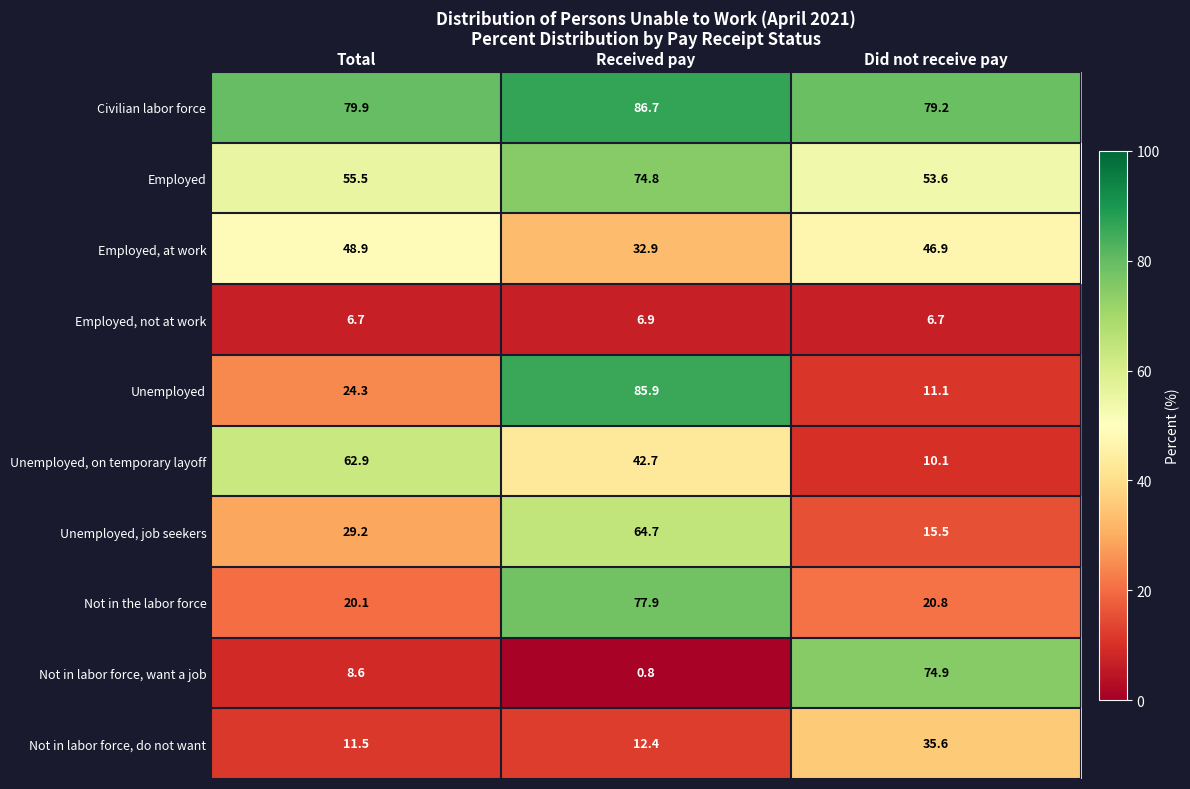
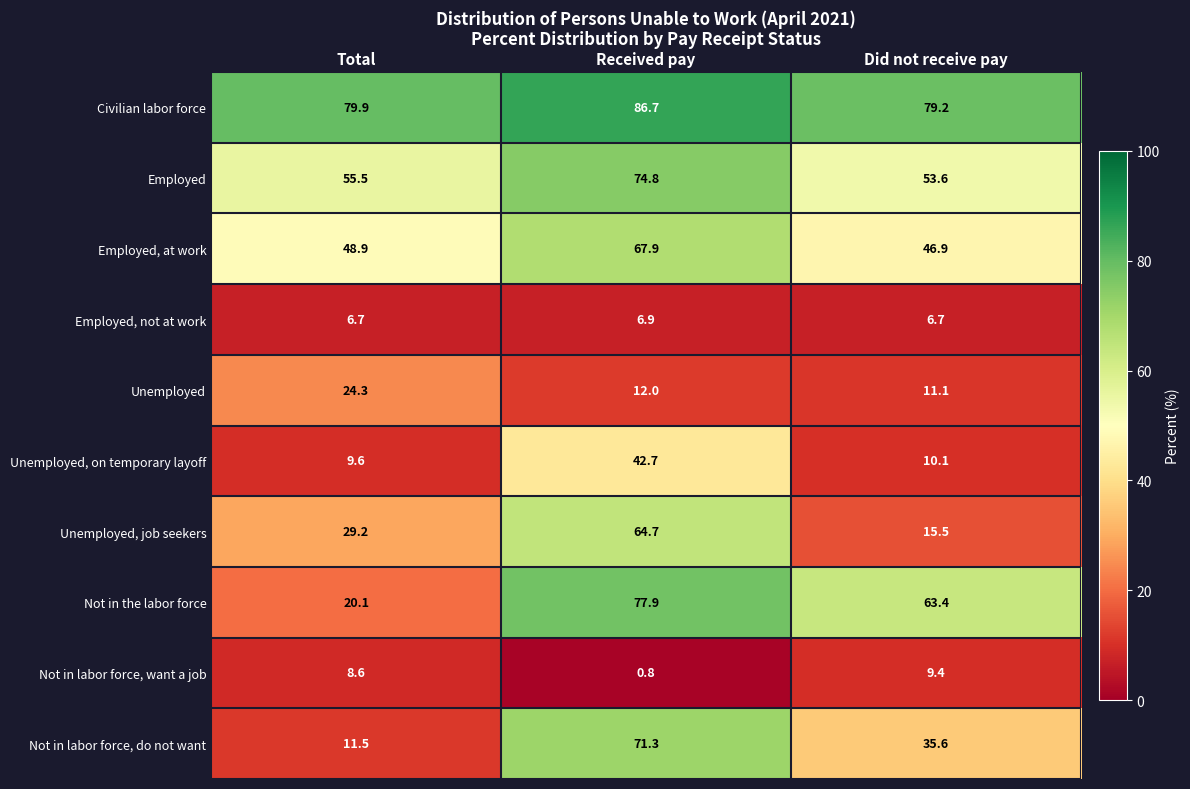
Employed, at work, Received pay: 32.9 -> 67.9
Unemployed, Received pay: 85.9 -> 12.0
Unemployed, on temporary layoff, Total: 62.9 -> 9.6
Not in the labor force, Did not receive pay: 20.8 -> 63.4
Not in labor force, want a job, Did not receive pay: 74.9 -> 9.4
Not in labor force, do not want, Received pay: 12.4 -> 71.3
